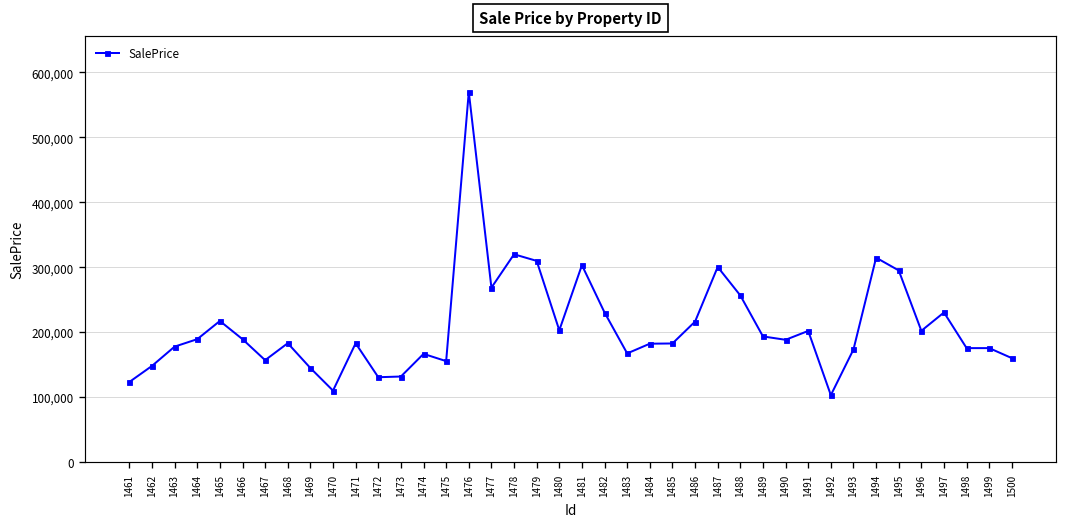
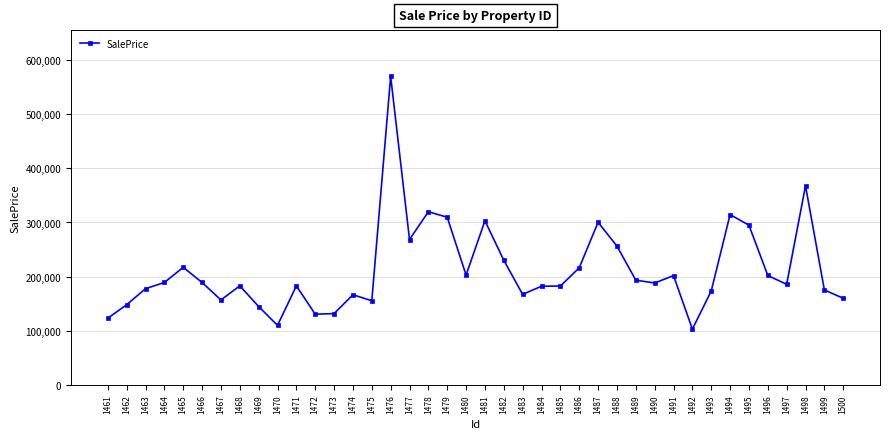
1497: 230,000 -> 190,000
1498: 180,000 -> 370,000
